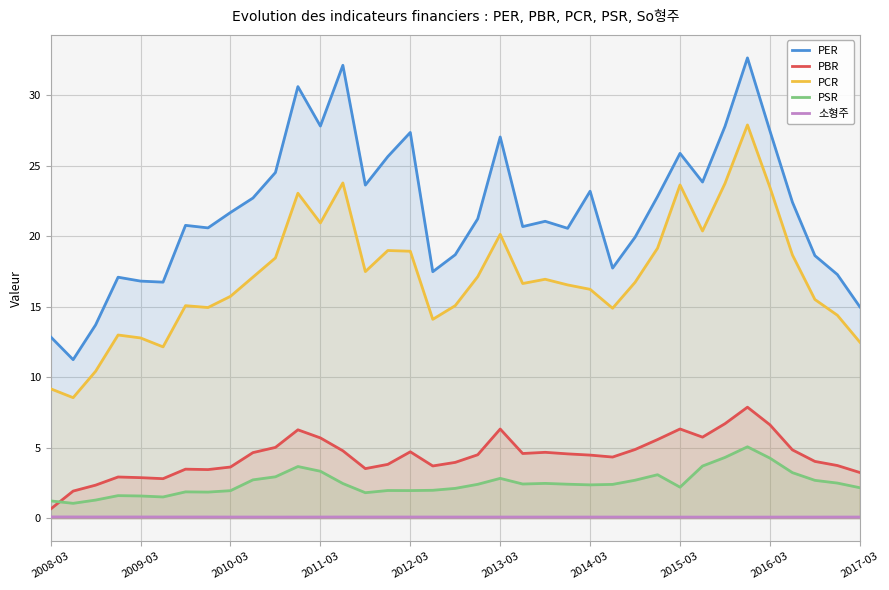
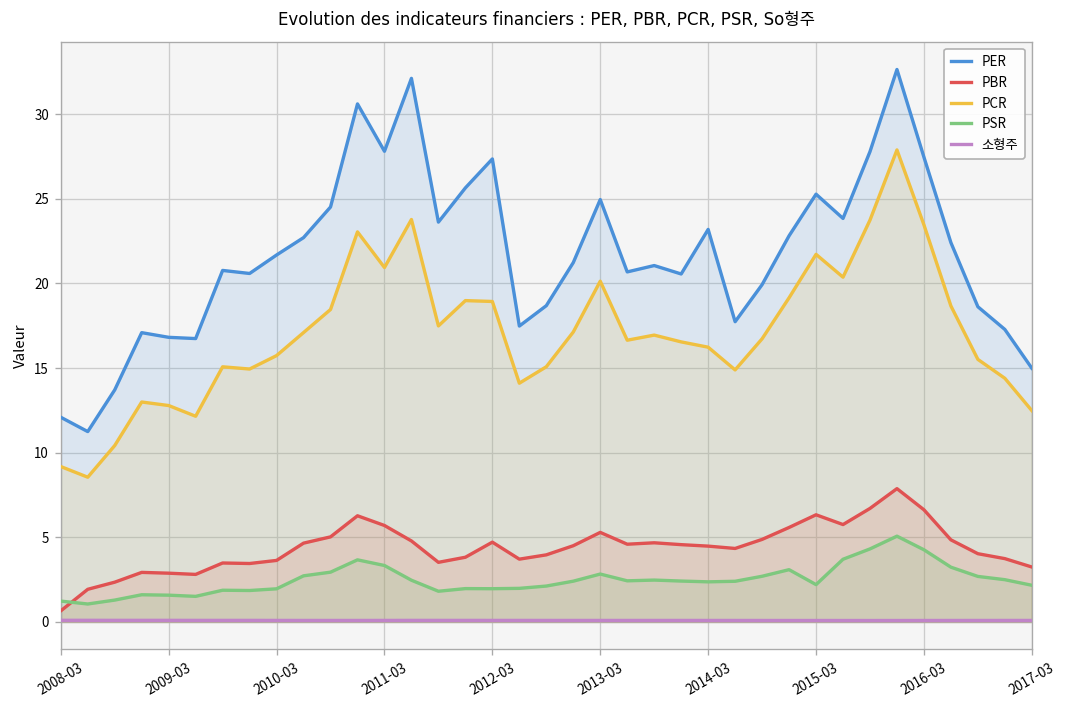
PER, 2008-03: 12.9 -> 12.1
PER, 2013-03: 27.0 -> 24.9
PBR, 2013-03: 6.3 -> 5.3
PER, 2015-03: 25.9 -> 25.3
PCR, 2015-03: 23.6 -> 21.7
